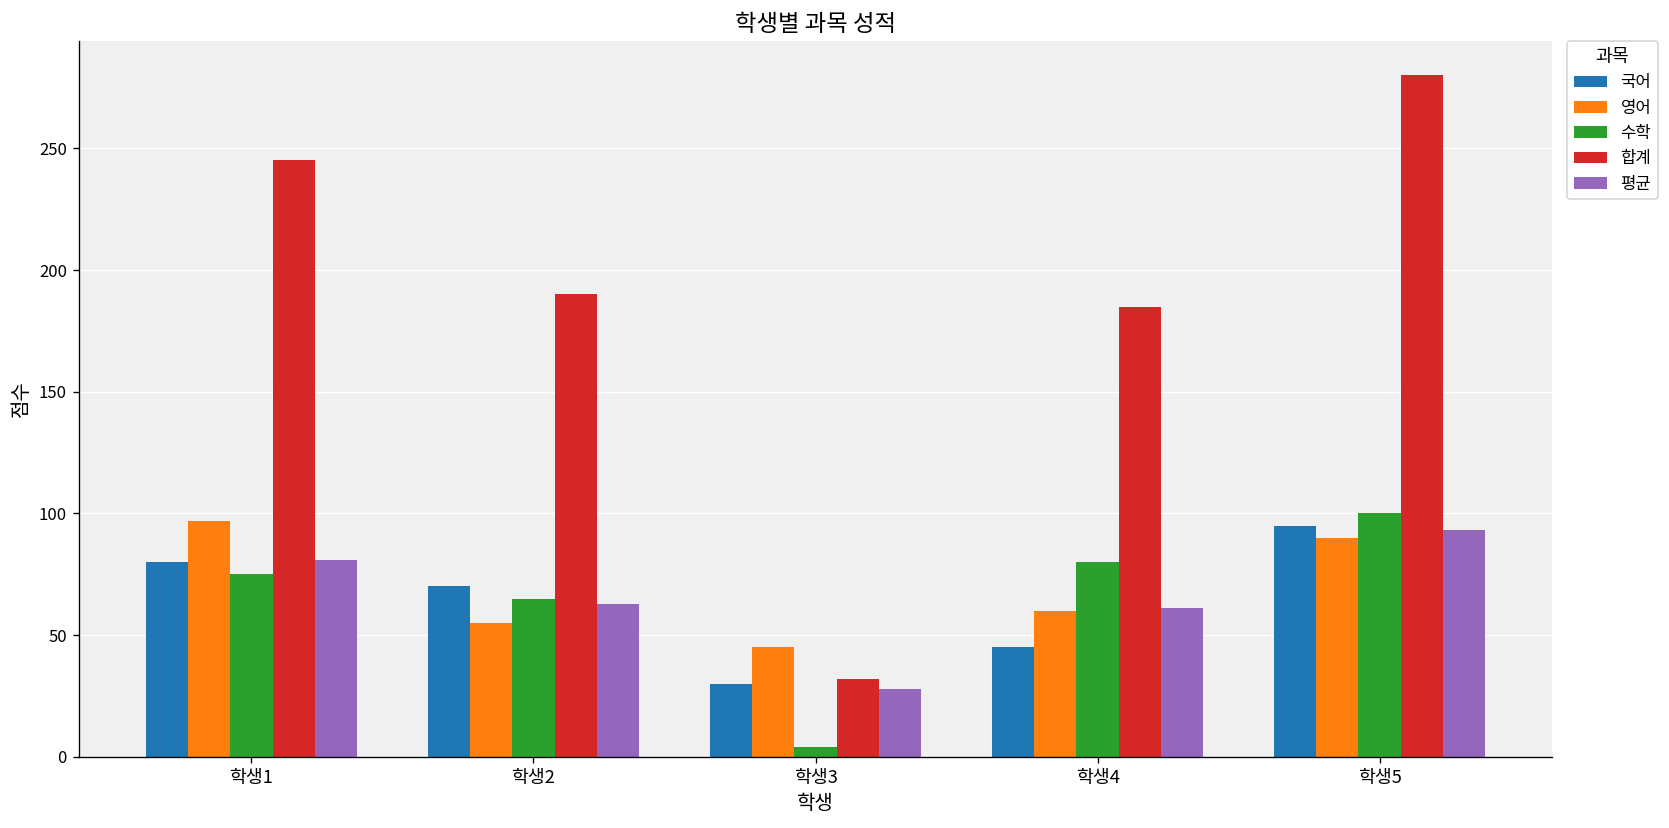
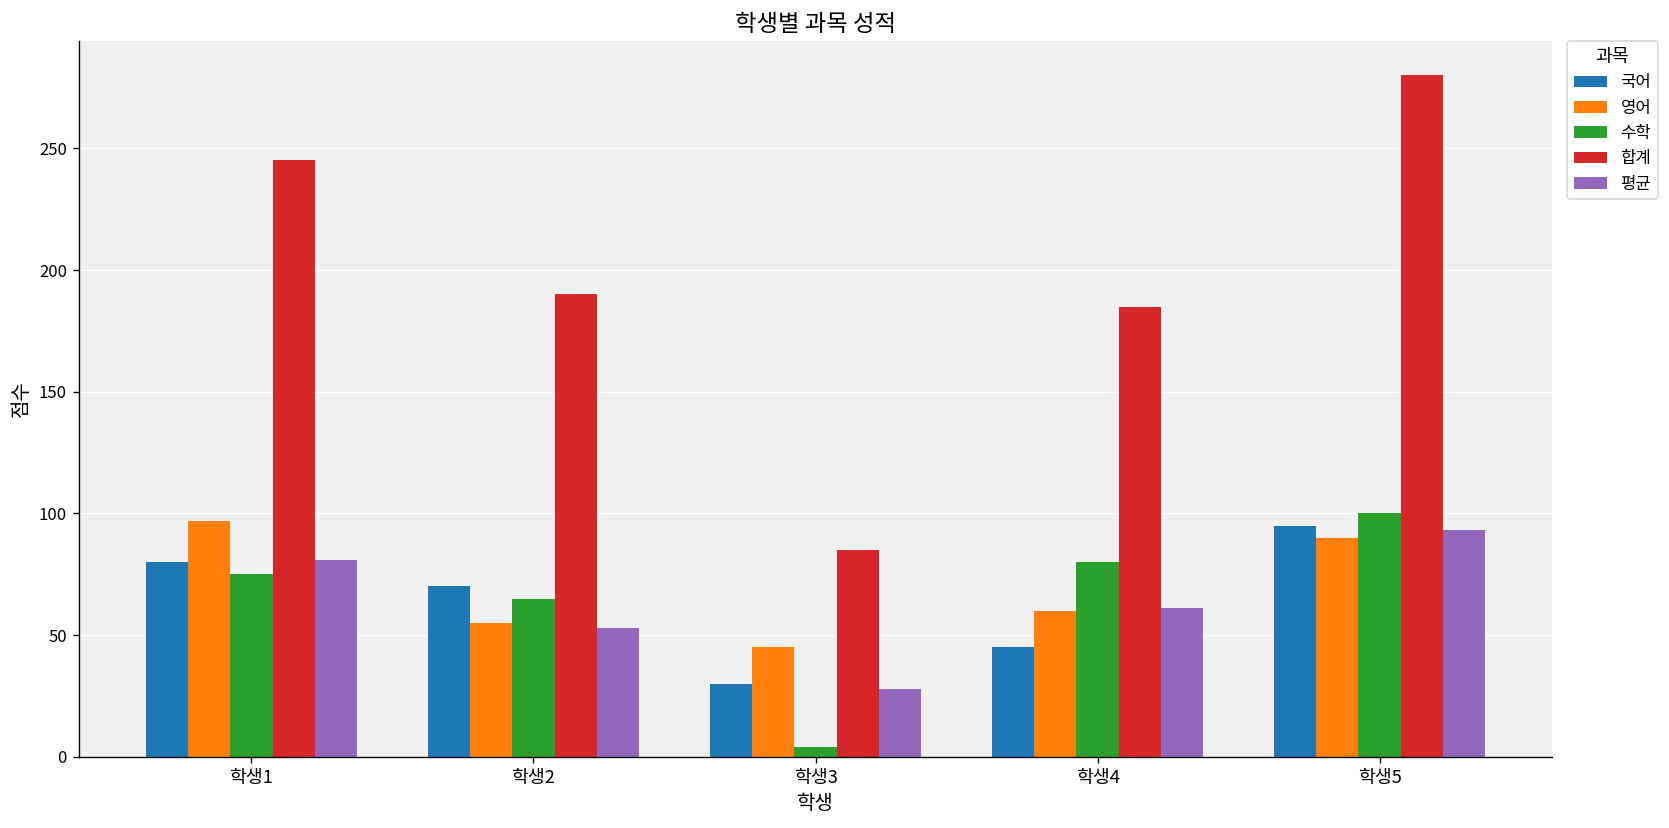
평균, 학생2: 63 -> 53
합계, 학생3: 32 -> 85
